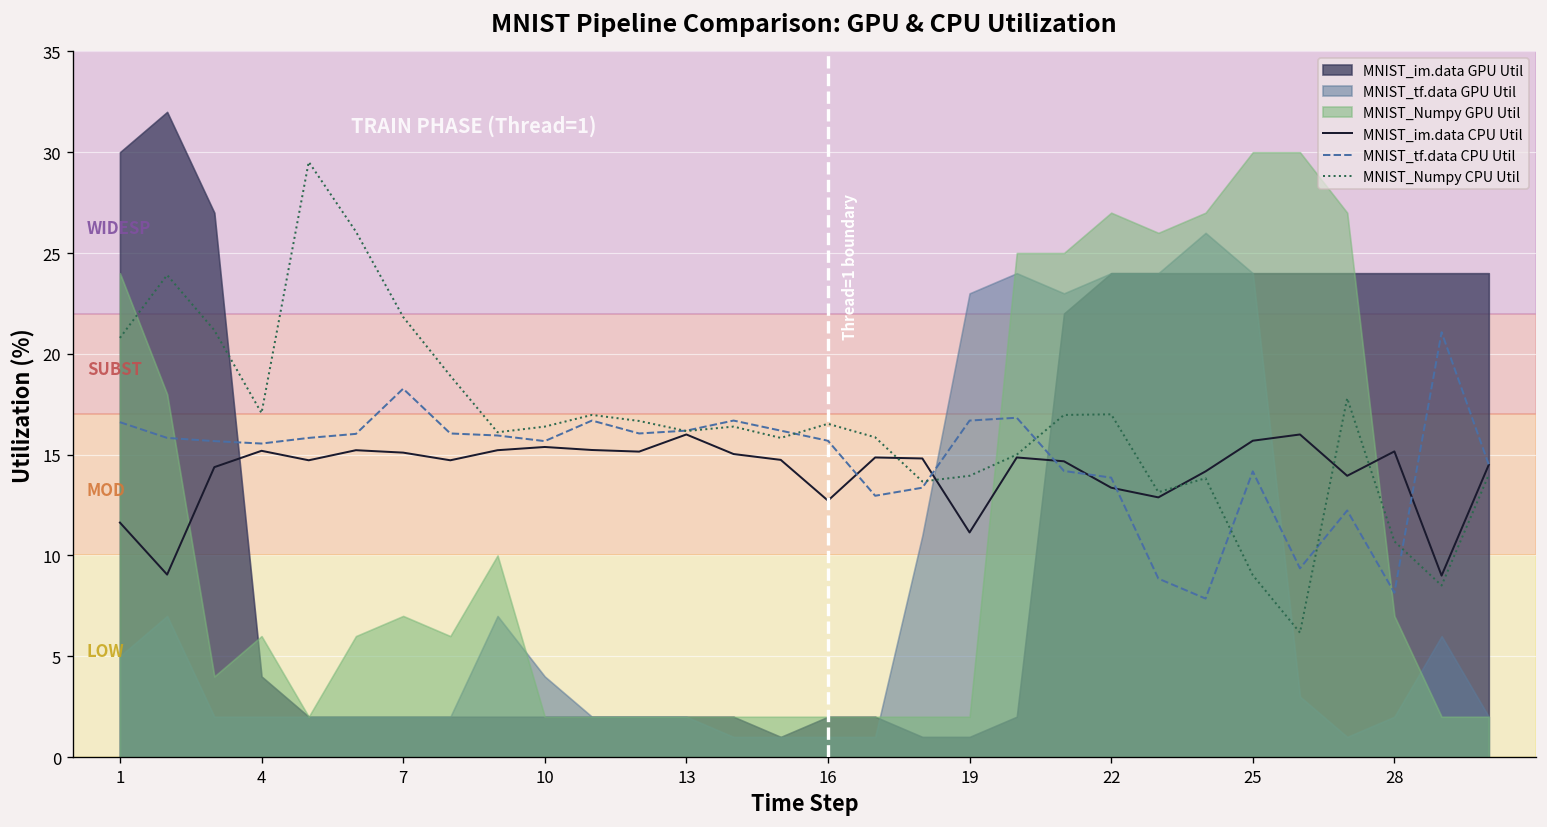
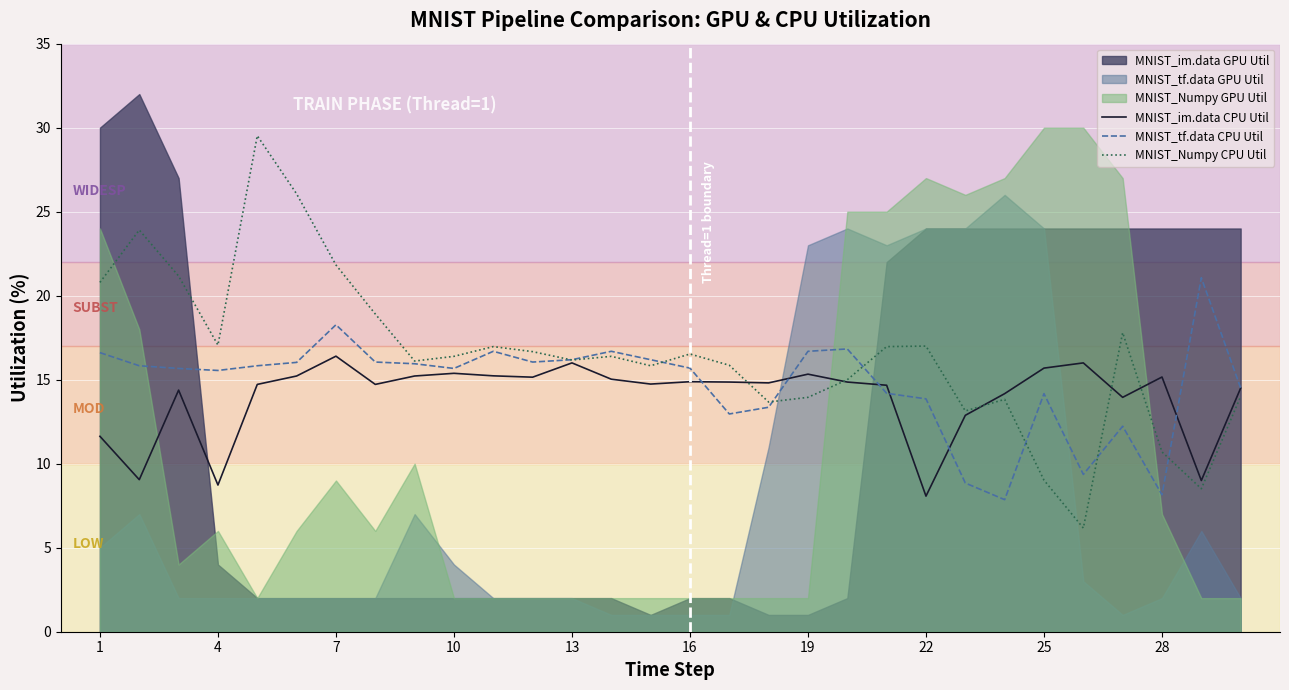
MNIST_im.data CPU Util, 4: 15.2 -> 8.7
MNIST_im.data CPU Util, 7: 15.1 -> 16.4
MNIST_Numpy GPU Util, 7: 7 -> 9
MNIST_im.data CPU Util, 16: 12.7 -> 14.9
MNIST_im.data CPU Util, 19: 11.1 -> 15.3
MNIST_im.data CPU Util, 22: 13.4 -> 8.1
